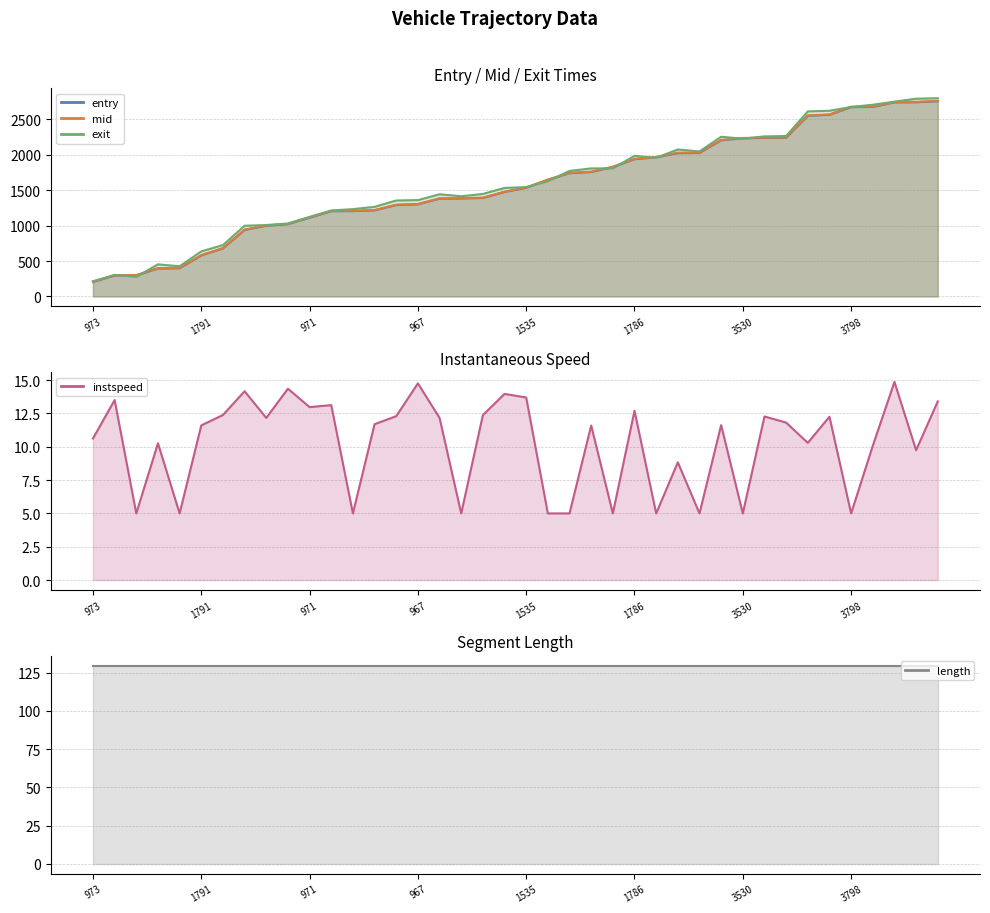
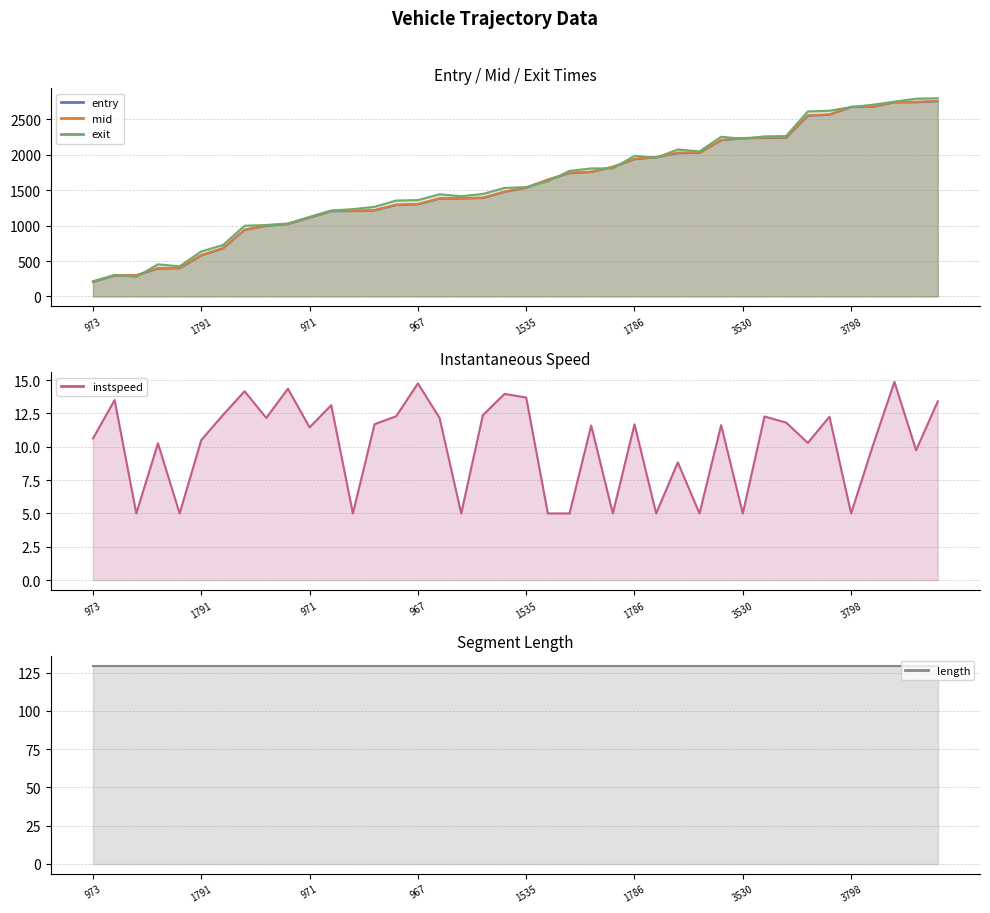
Instantaneous Speed, 1791: 11.6 -> 10.5
Instantaneous Speed, 971: 13.0 -> 11.5
Instantaneous Speed, 1786: 12.7 -> 11.7
